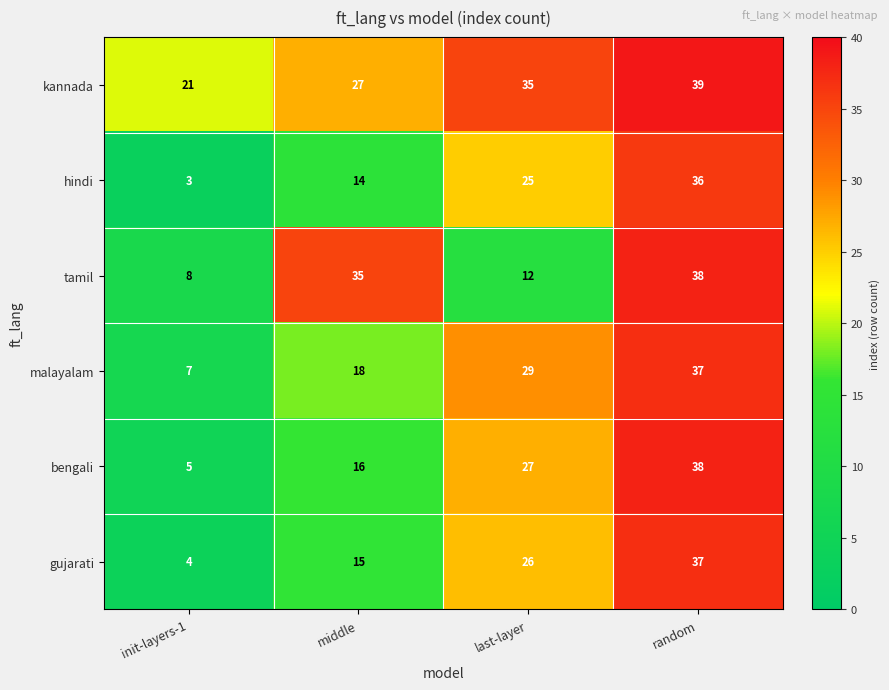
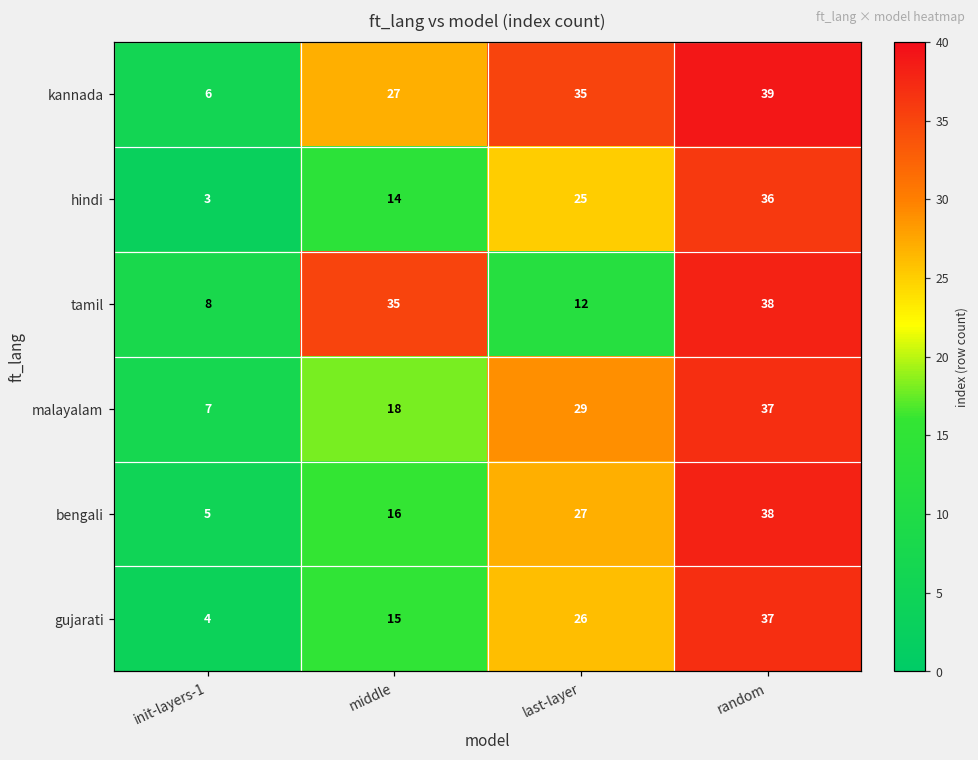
kannada, init-layers-1: 21 -> 6
